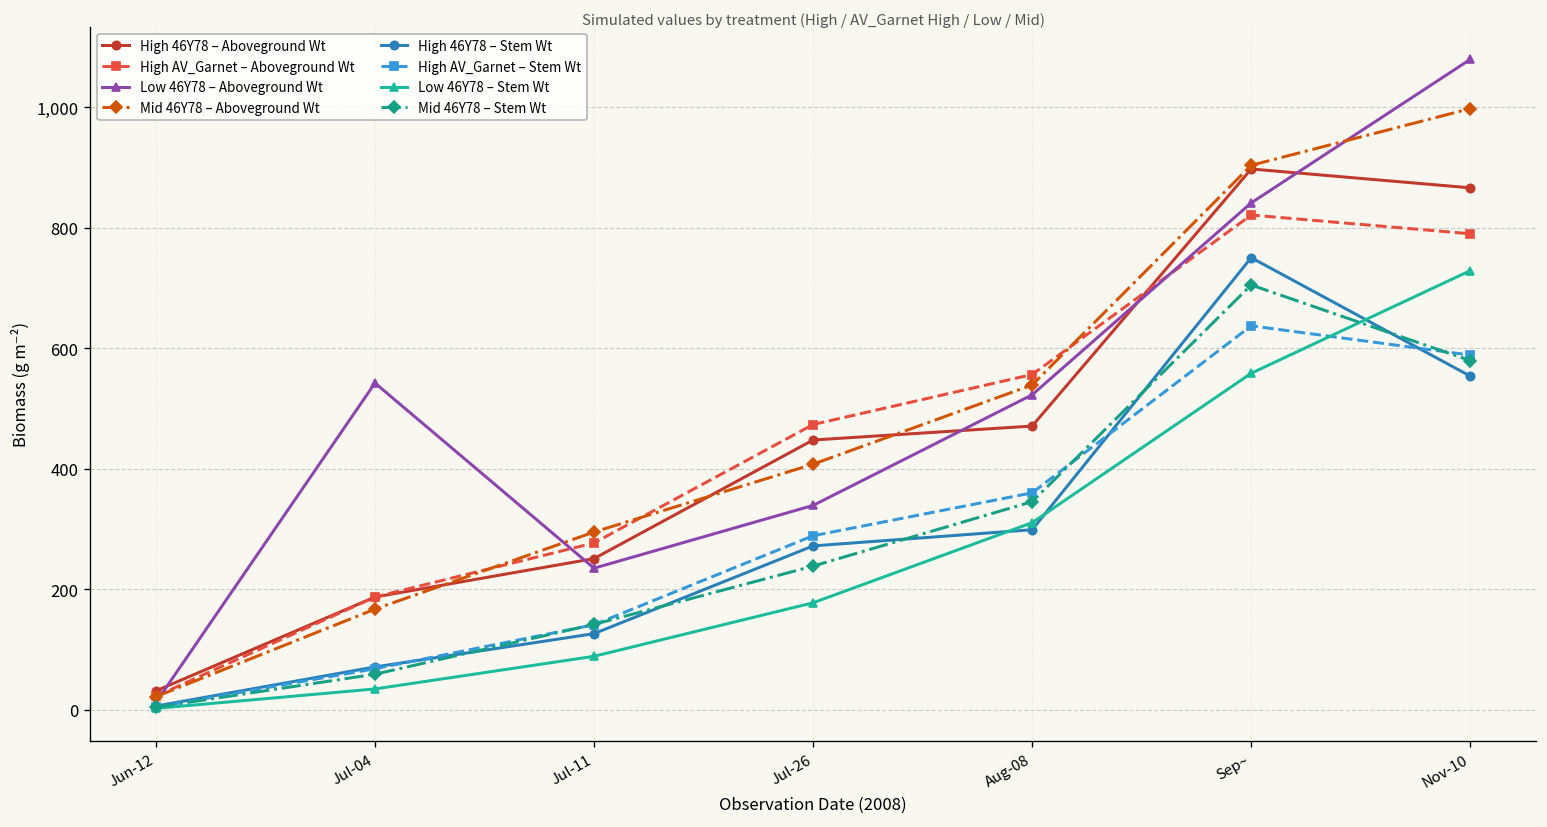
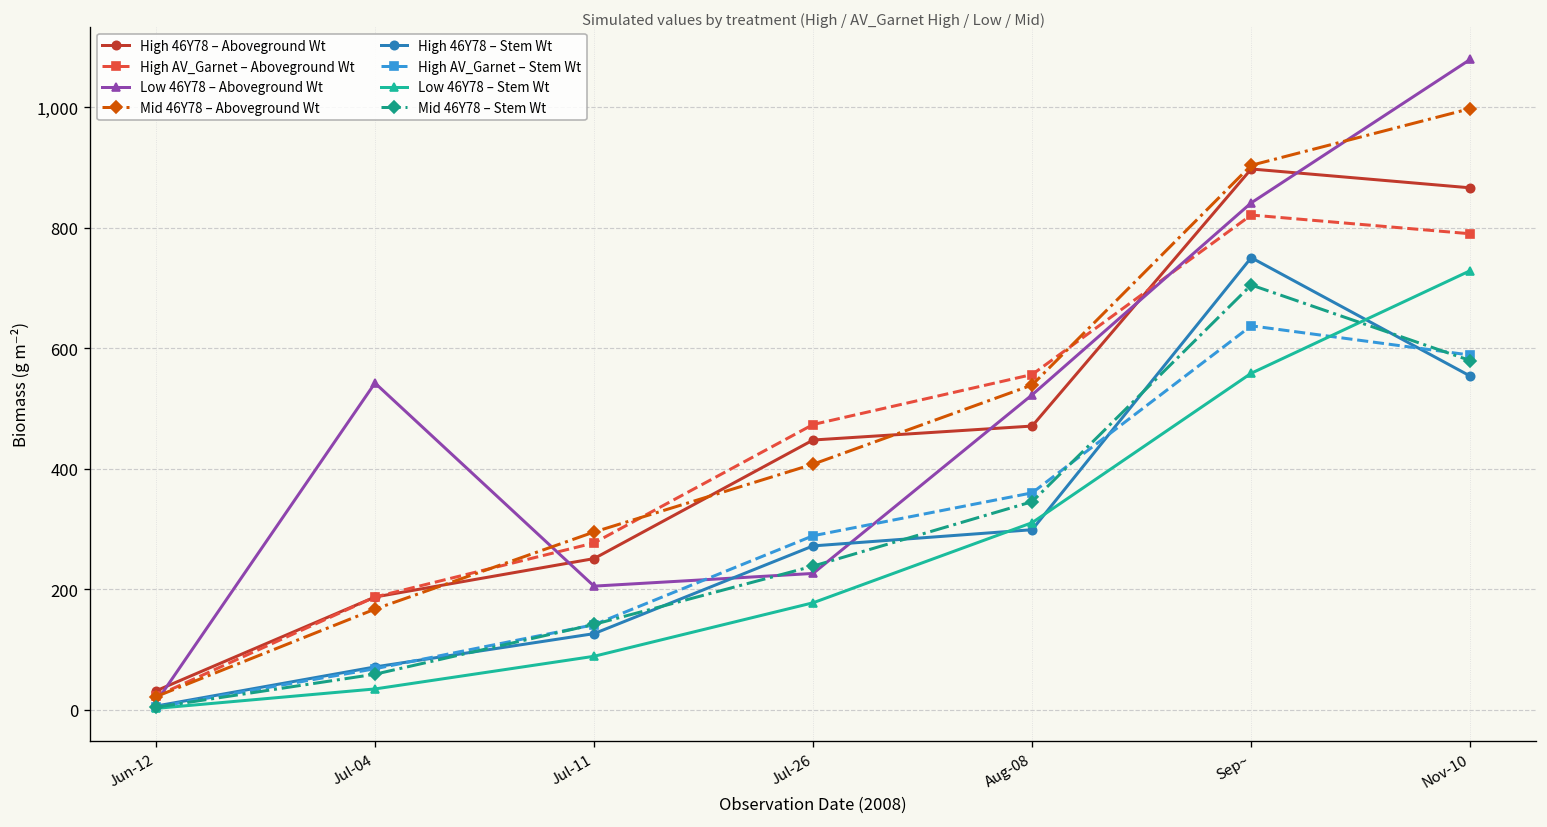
Low 46Y78 – Aboveground Wt, Jul-11: 240 -> 210
Low 46Y78 – Aboveground Wt, Jul-26: 340 -> 230
